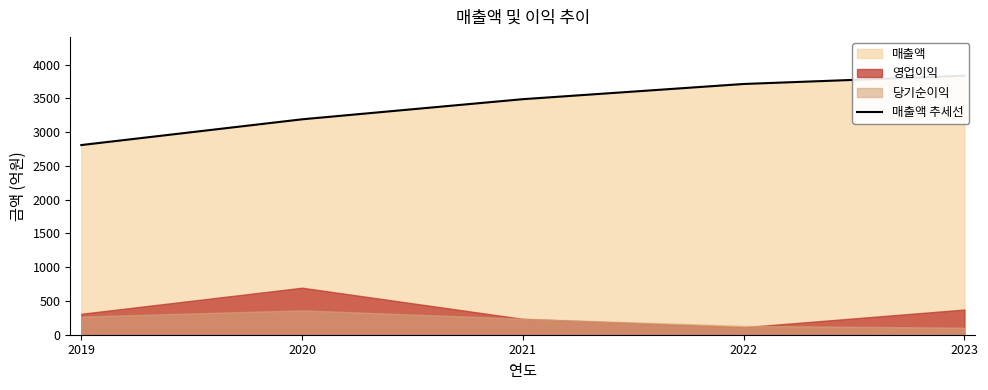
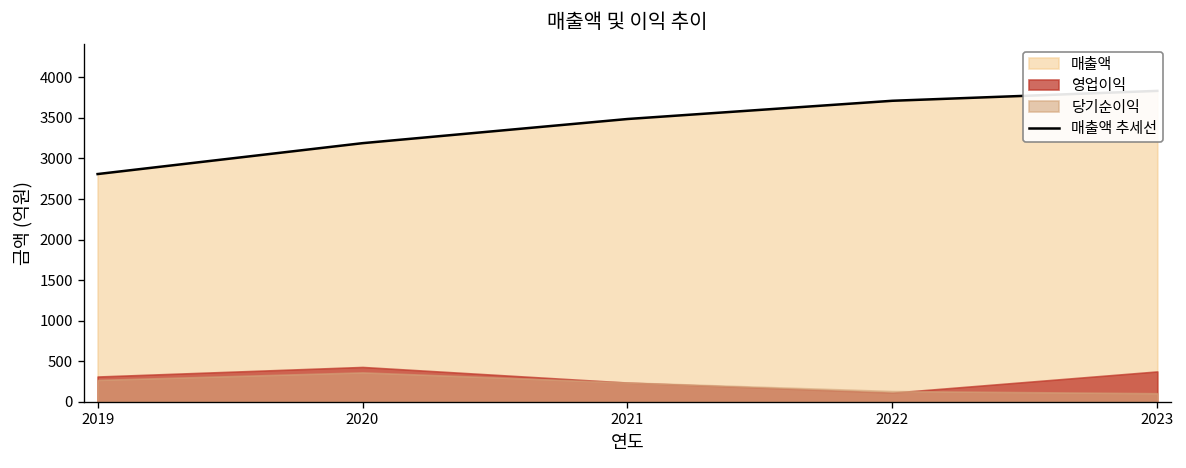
영업이익, 2020: 700 -> 400
